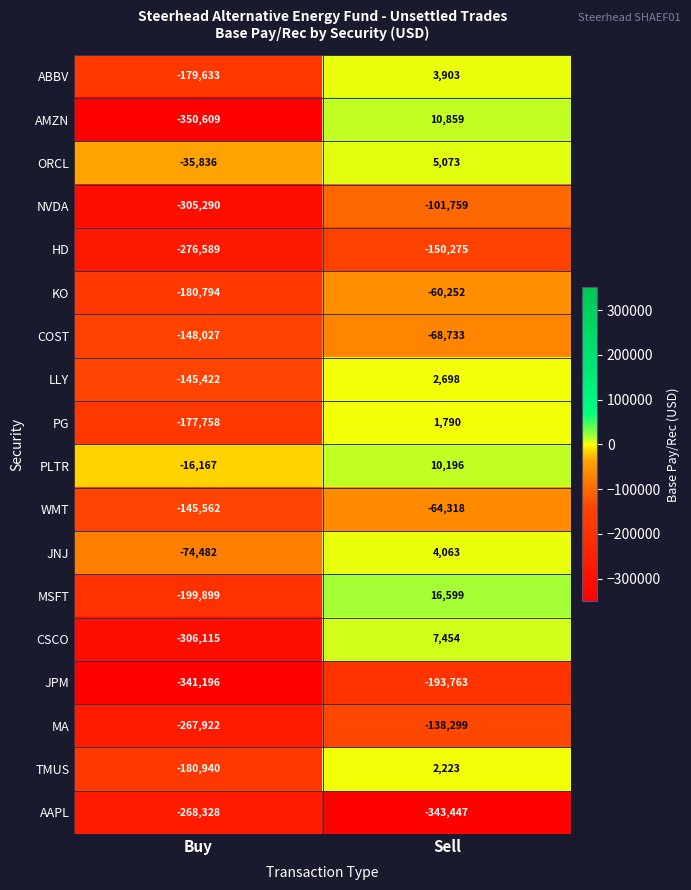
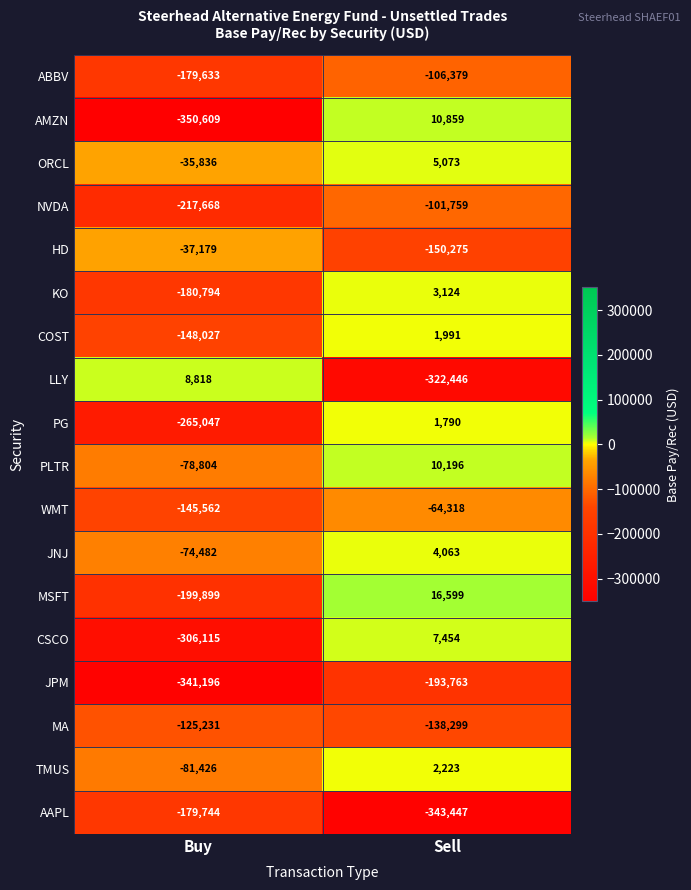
ABBV, Sell: 3,903 -> -106,379
NVDA, Buy: -305,290 -> -217,668
HD, Buy: -276,589 -> -37,179
KO, Sell: -60,252 -> 3,124
COST, Sell: -68,733 -> 1,991
LLY, Buy: -145,422 -> 8,818
LLY, Sell: 2,698 -> -322,446
PG, Buy: -177,758 -> -265,047
PLTR, Buy: -16,167 -> -78,804
MA, Buy: -267,922 -> -125,231
TMUS, Buy: -180,940 -> -81,426
AAPL, Buy: -268,328 -> -179,744
